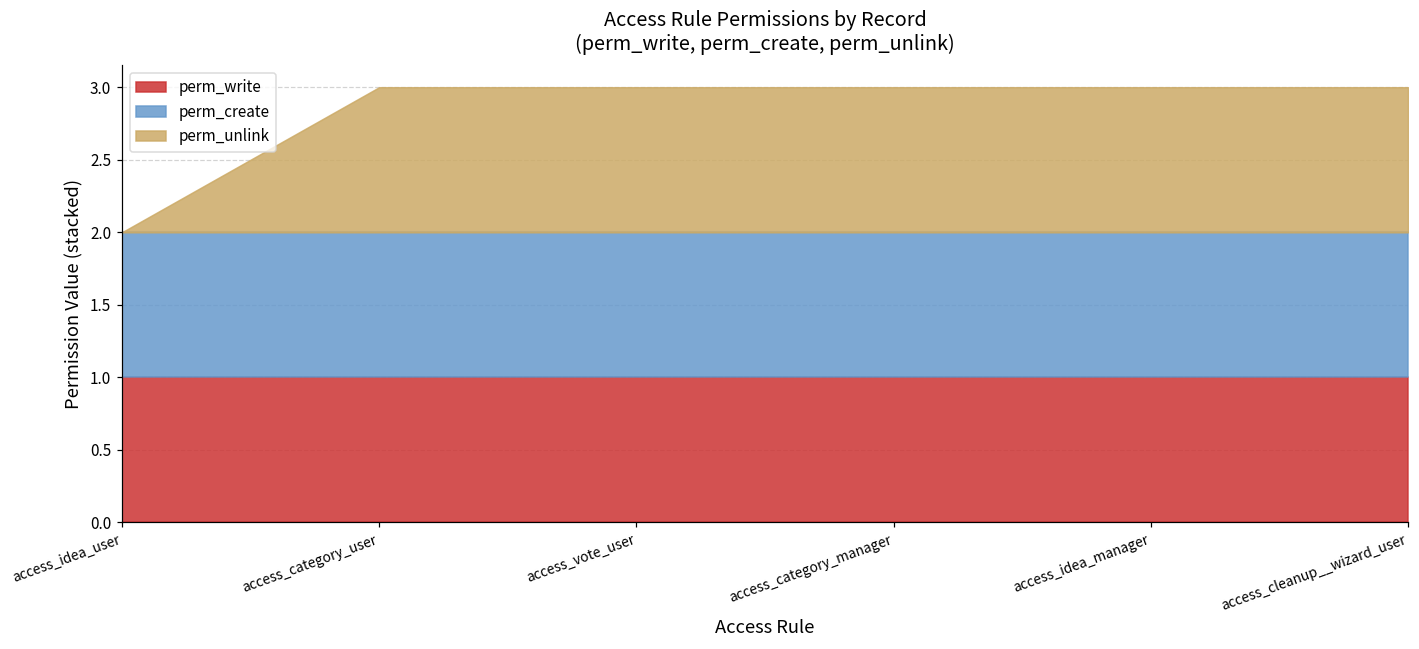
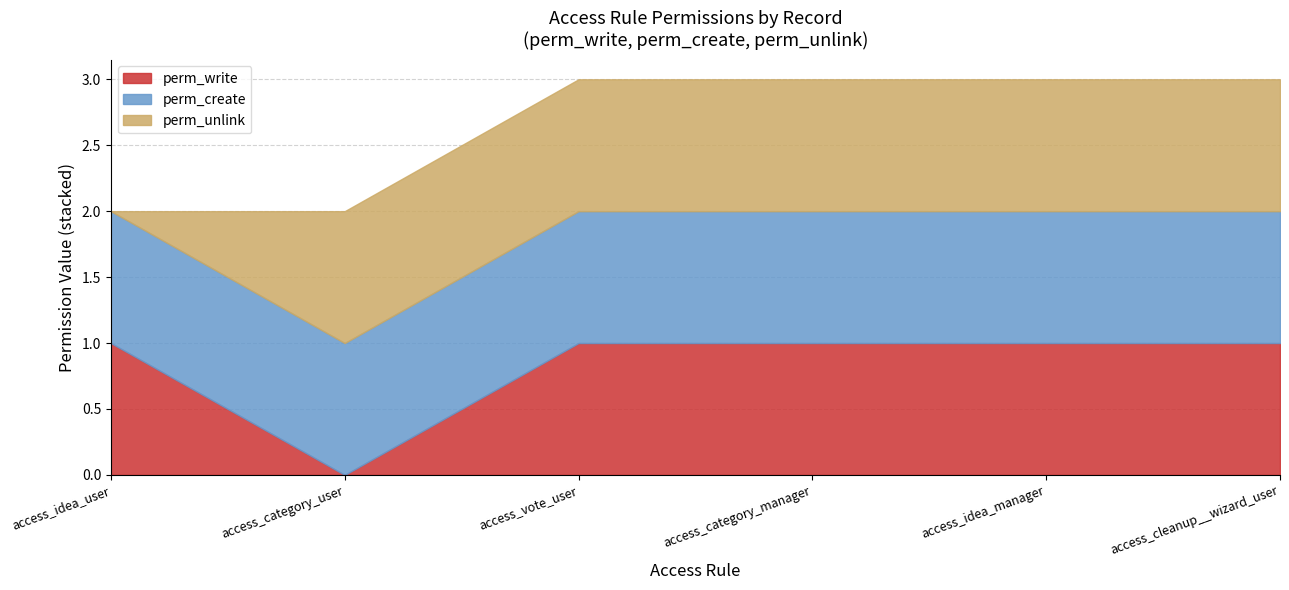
perm_write, access_category_user: 1 -> 0
